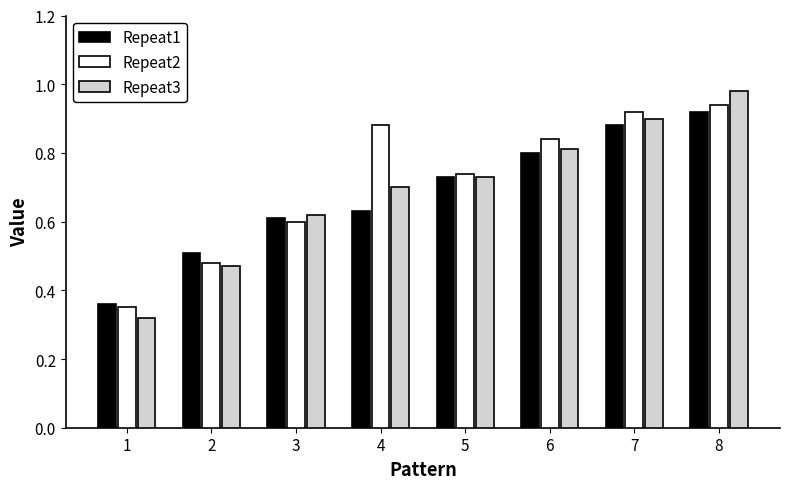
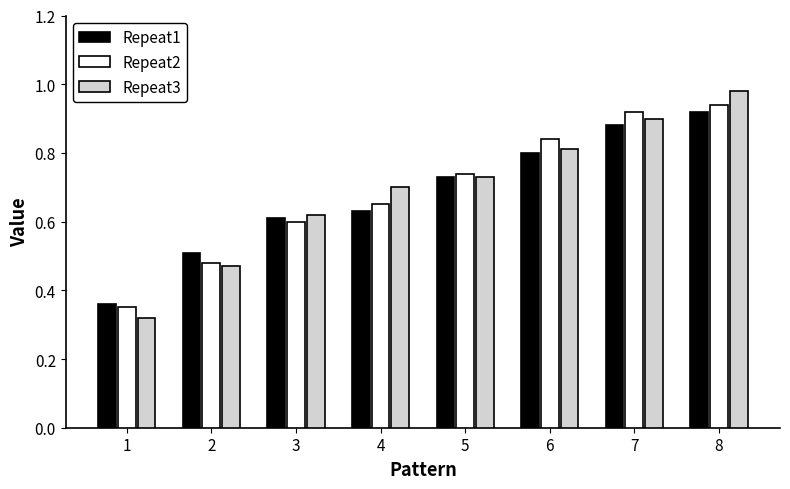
Repeat2, 4: 0.88 -> 0.65
